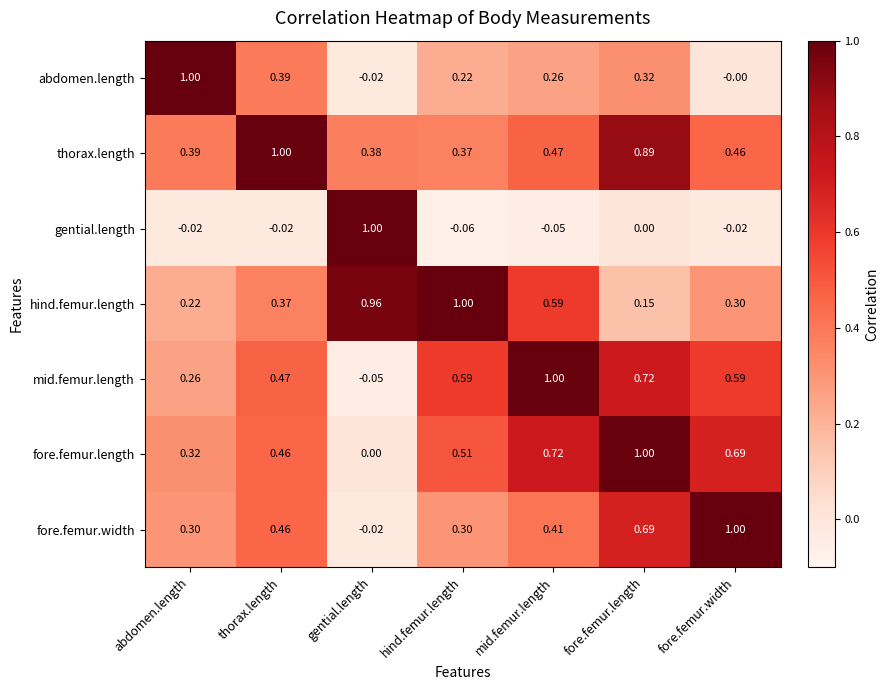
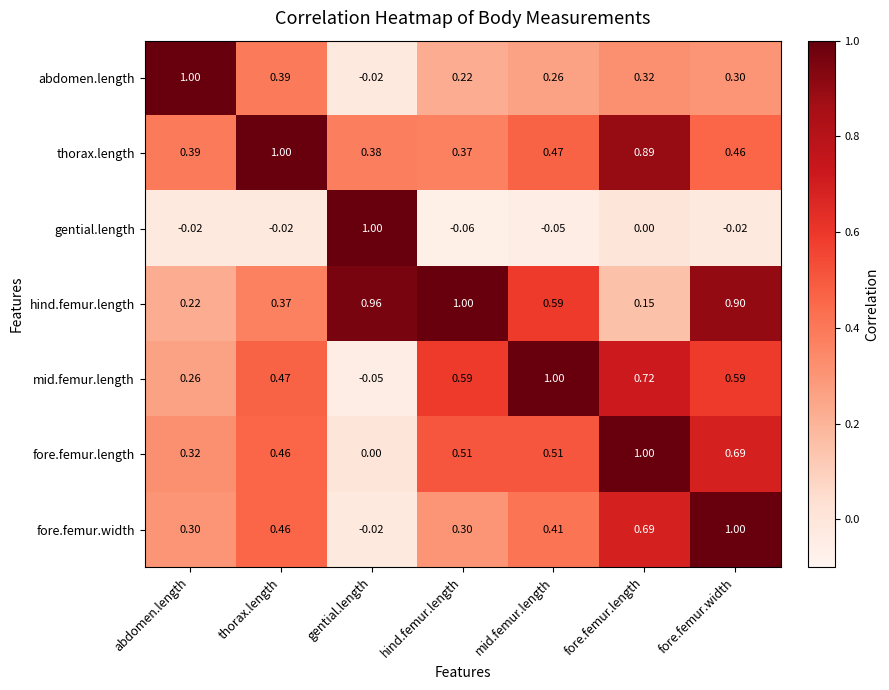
abdomen.length, fore.femur.width: -0.00 -> 0.30
hind.femur.length, fore.femur.width: 0.30 -> 0.90
fore.femur.length, mid.femur.length: 0.72 -> 0.51
